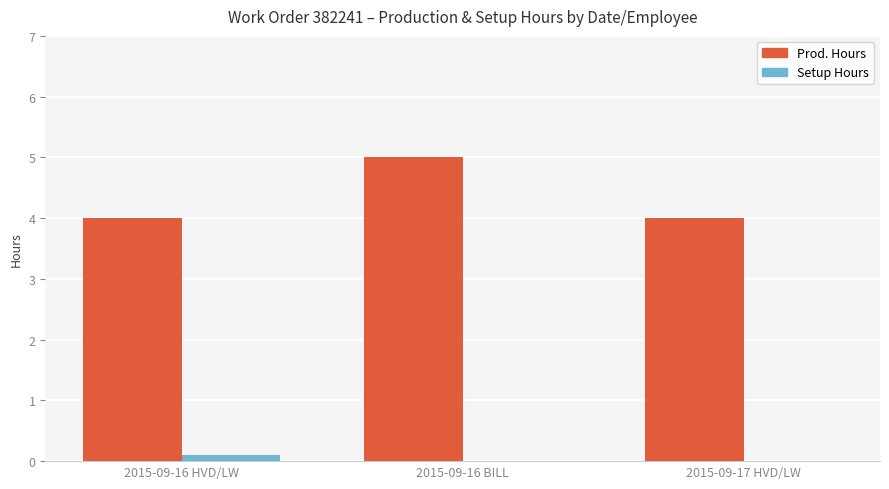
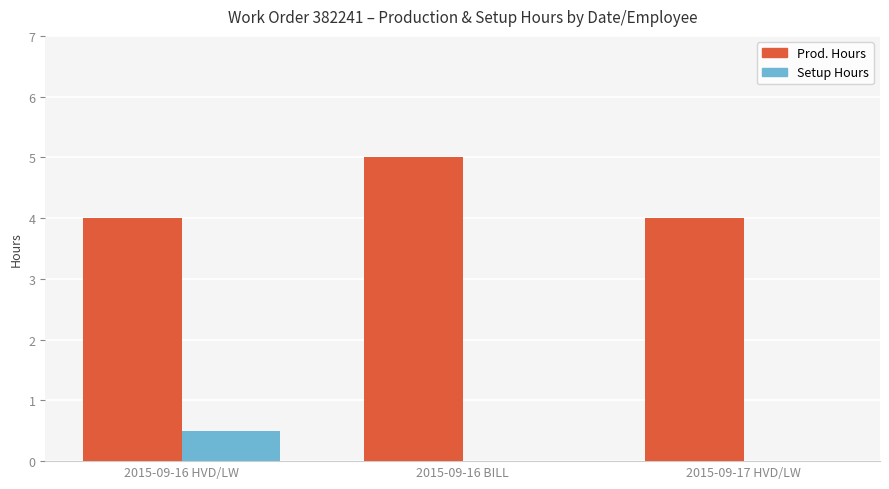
Setup Hours, 2015-09-16 HVD/LW: 0.1 -> 0.5
